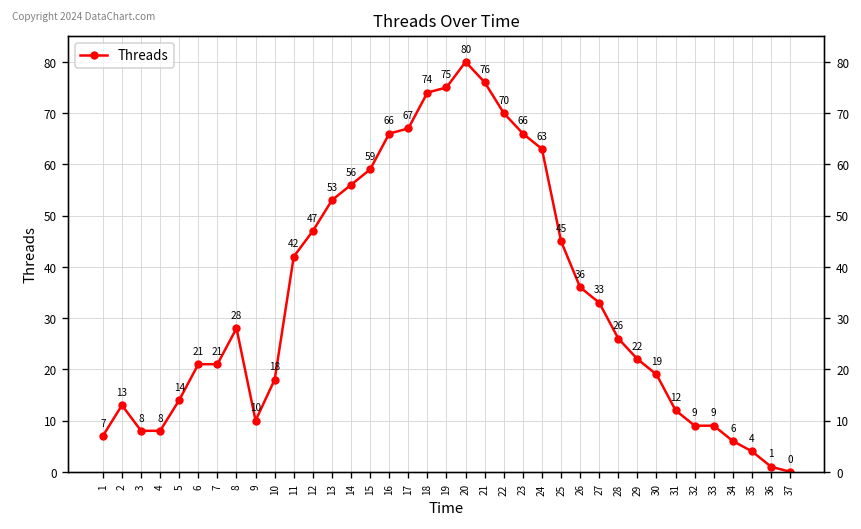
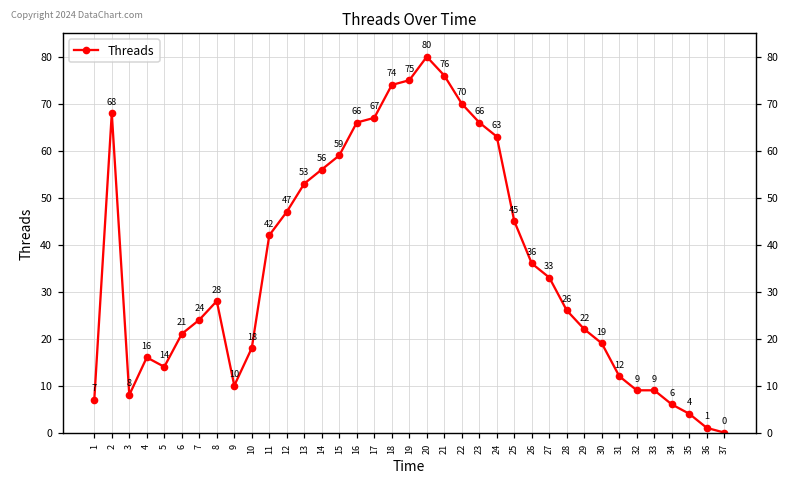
2: 13 -> 68
4: 8 -> 16
7: 21 -> 24
